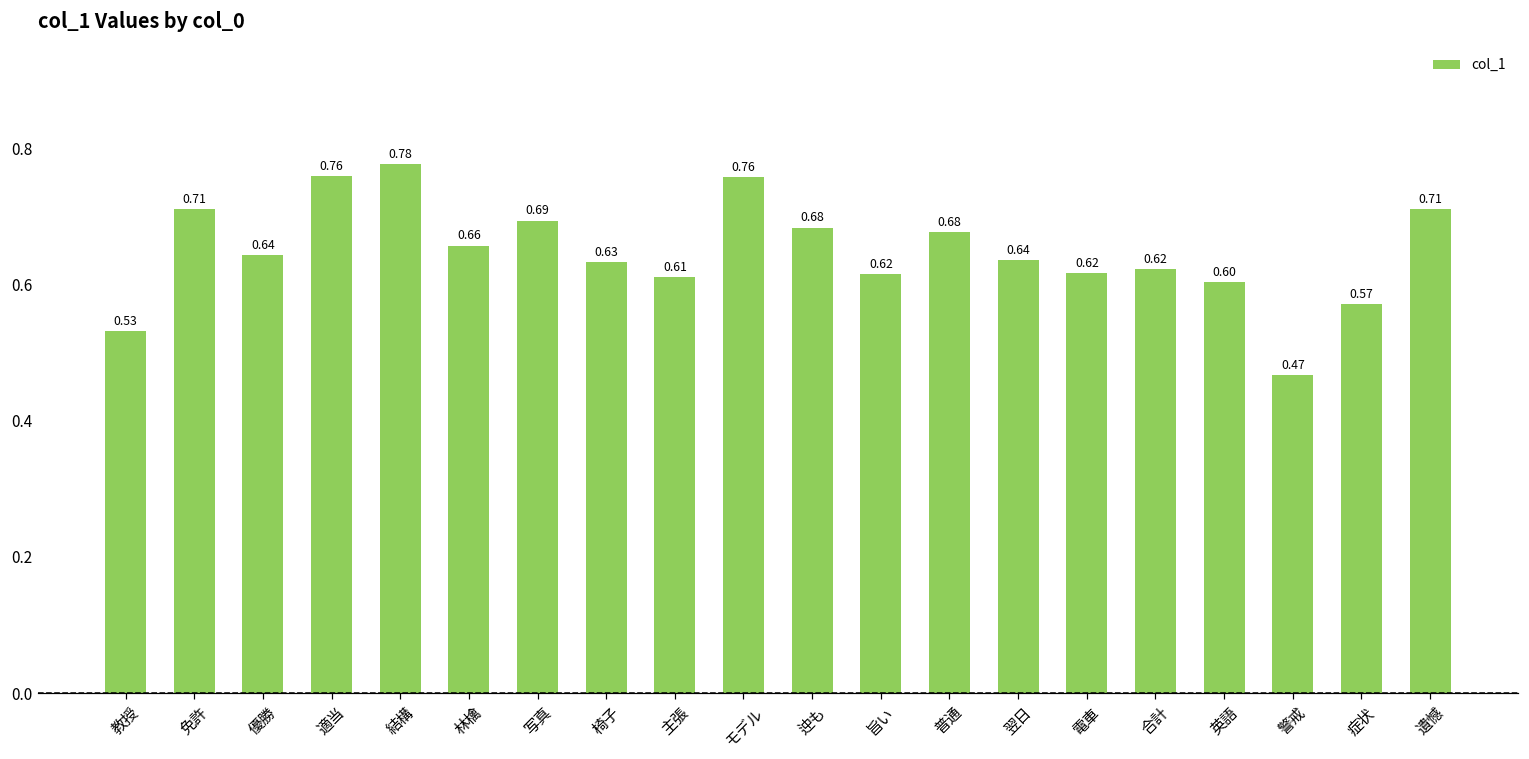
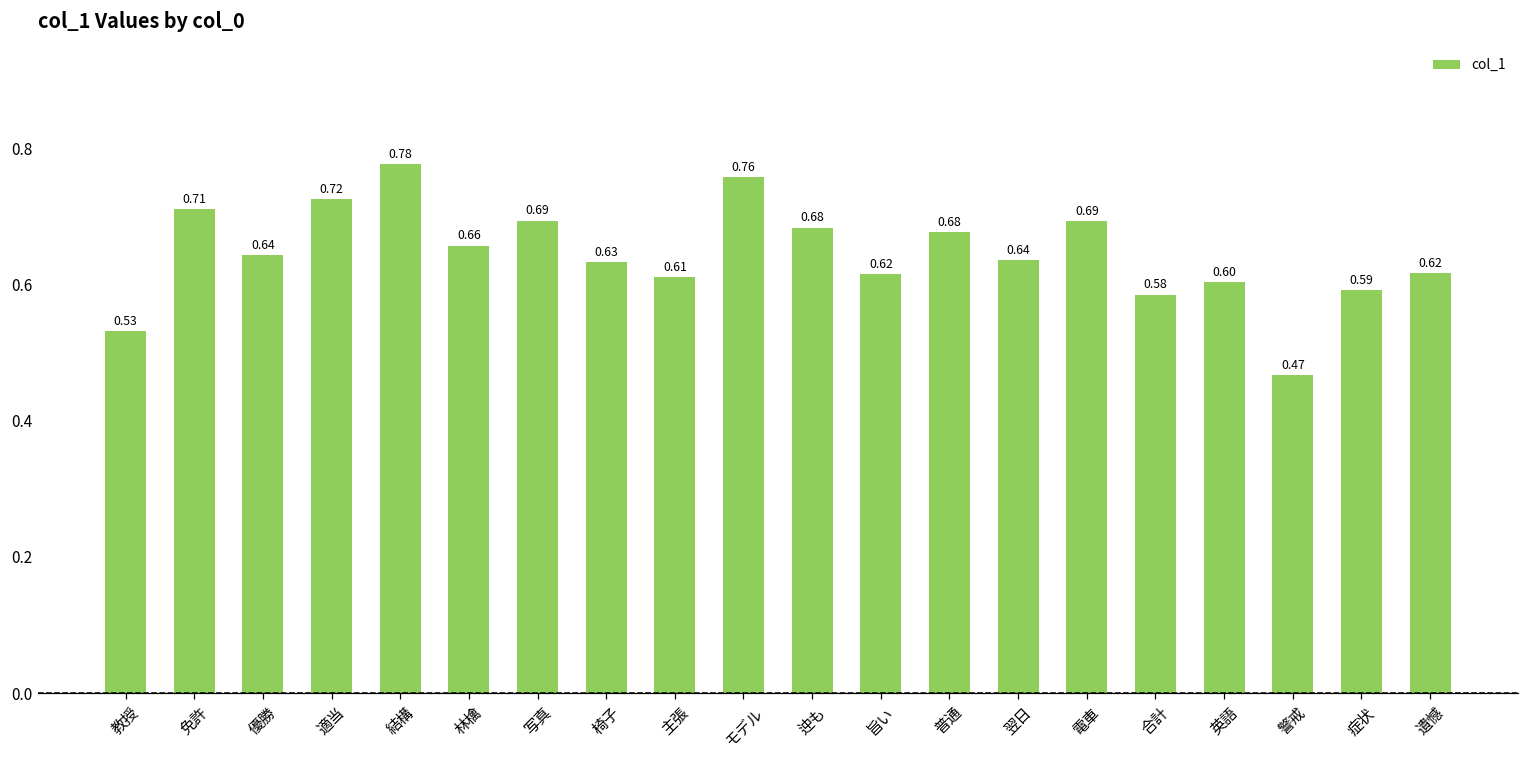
適当: 0.76 -> 0.72
電車: 0.62 -> 0.69
合計: 0.62 -> 0.58
症状: 0.57 -> 0.59
遺憾: 0.71 -> 0.62
